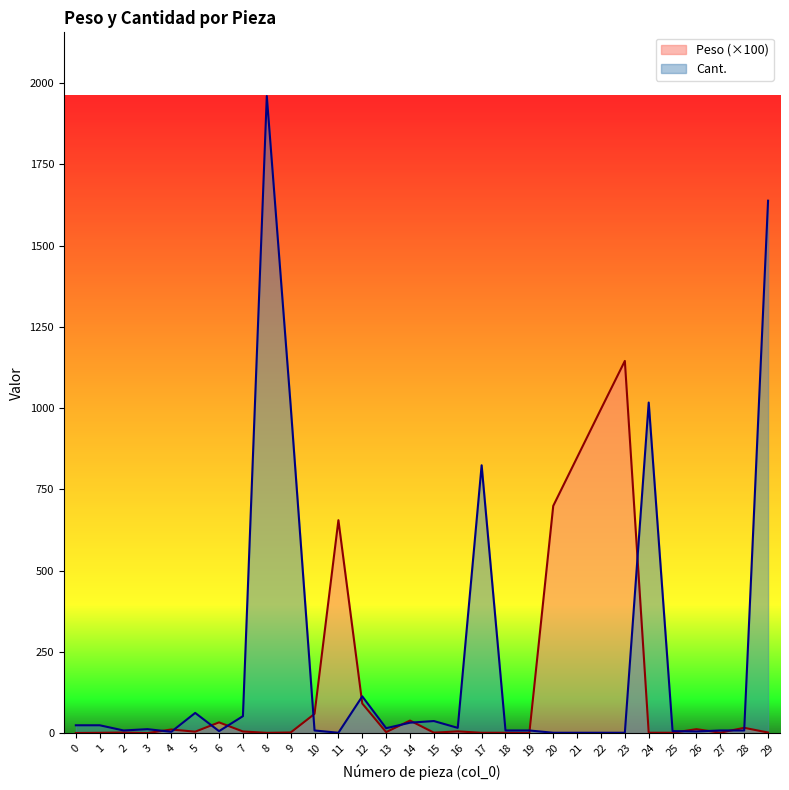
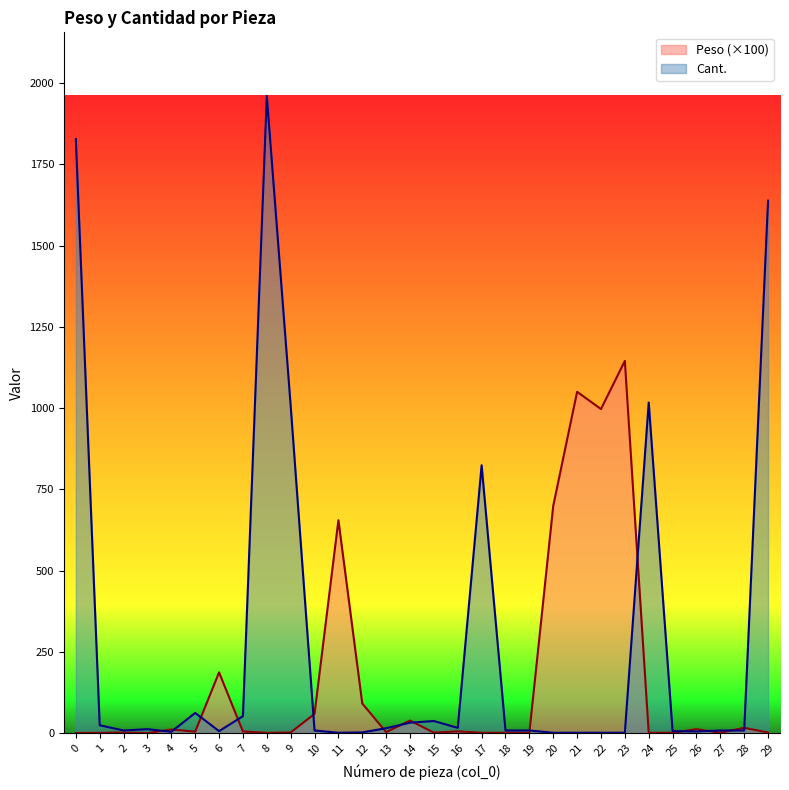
Cant., 0: 20 -> 1830
Peso (×100), 6: 30 -> 190
Cant., 12: 110 -> 0
Peso (×100), 21: 850 -> 1050
